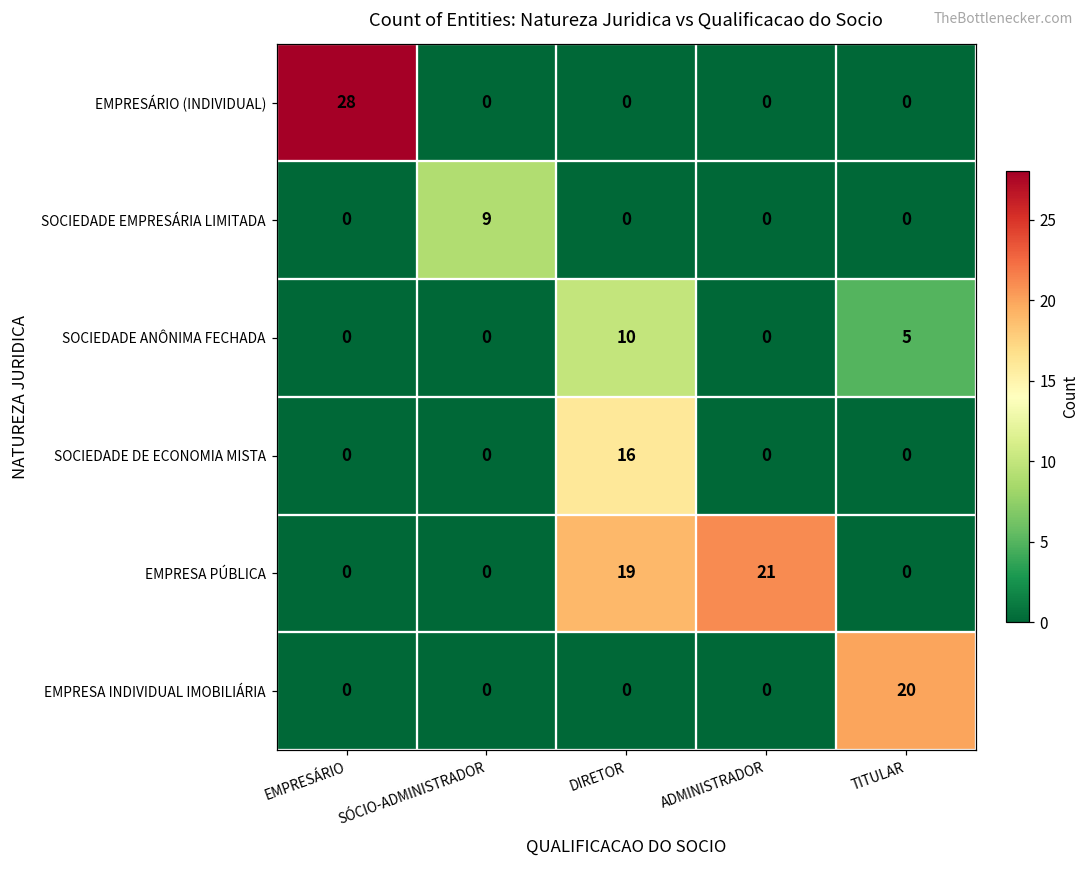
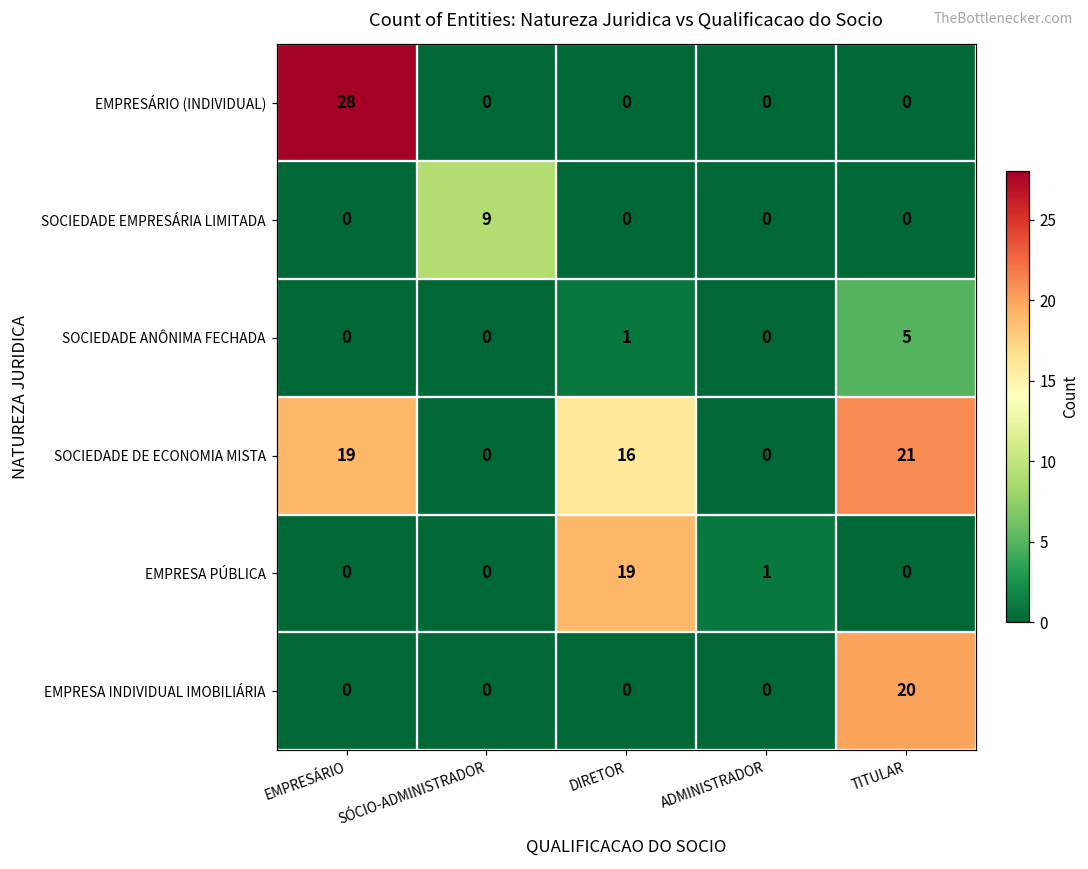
SOCIEDADE ANÔNIMA FECHADA, DIRETOR: 10 -> 1
SOCIEDADE DE ECONOMIA MISTA, EMPRESÁRIO: 0 -> 19
SOCIEDADE DE ECONOMIA MISTA, TITULAR: 0 -> 21
EMPRESA PÚBLICA, ADMINISTRADOR: 21 -> 1
